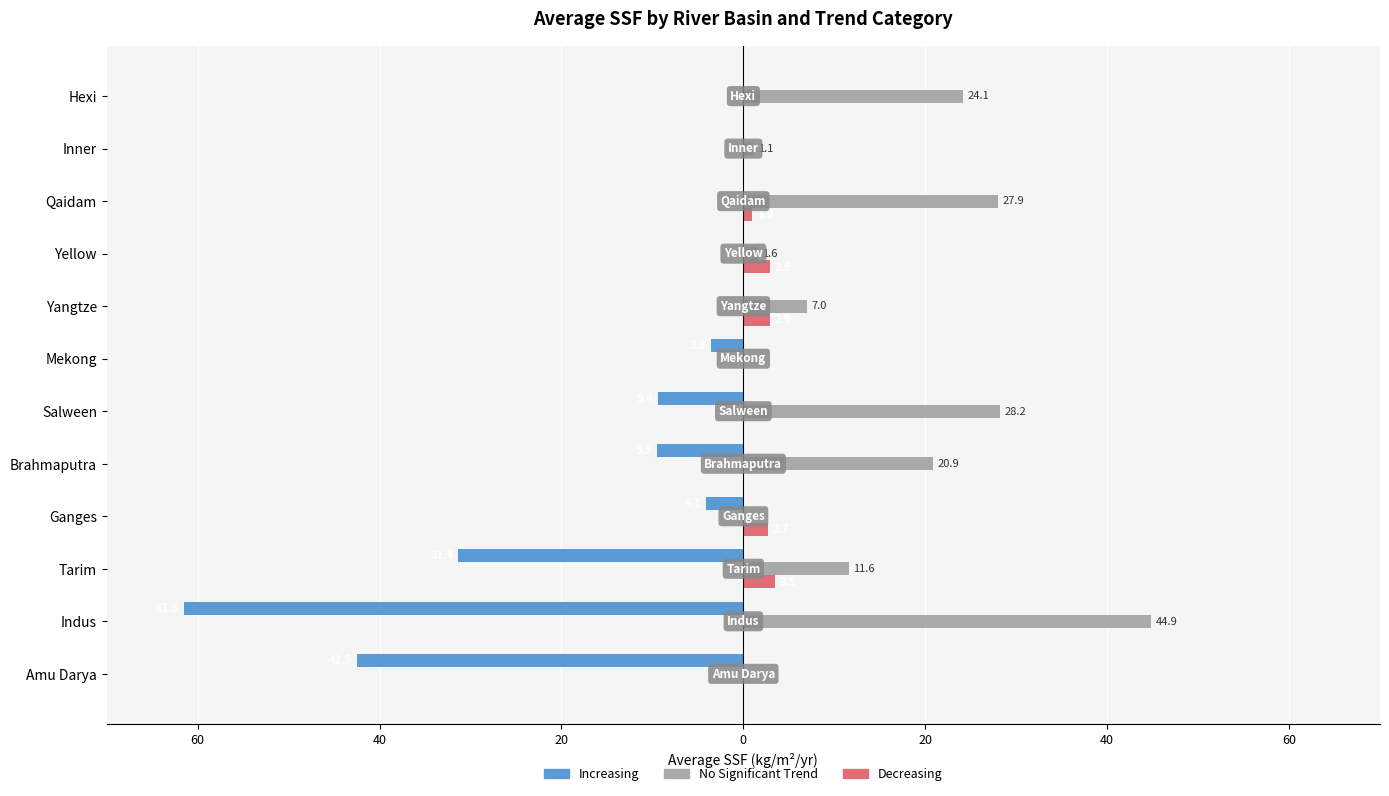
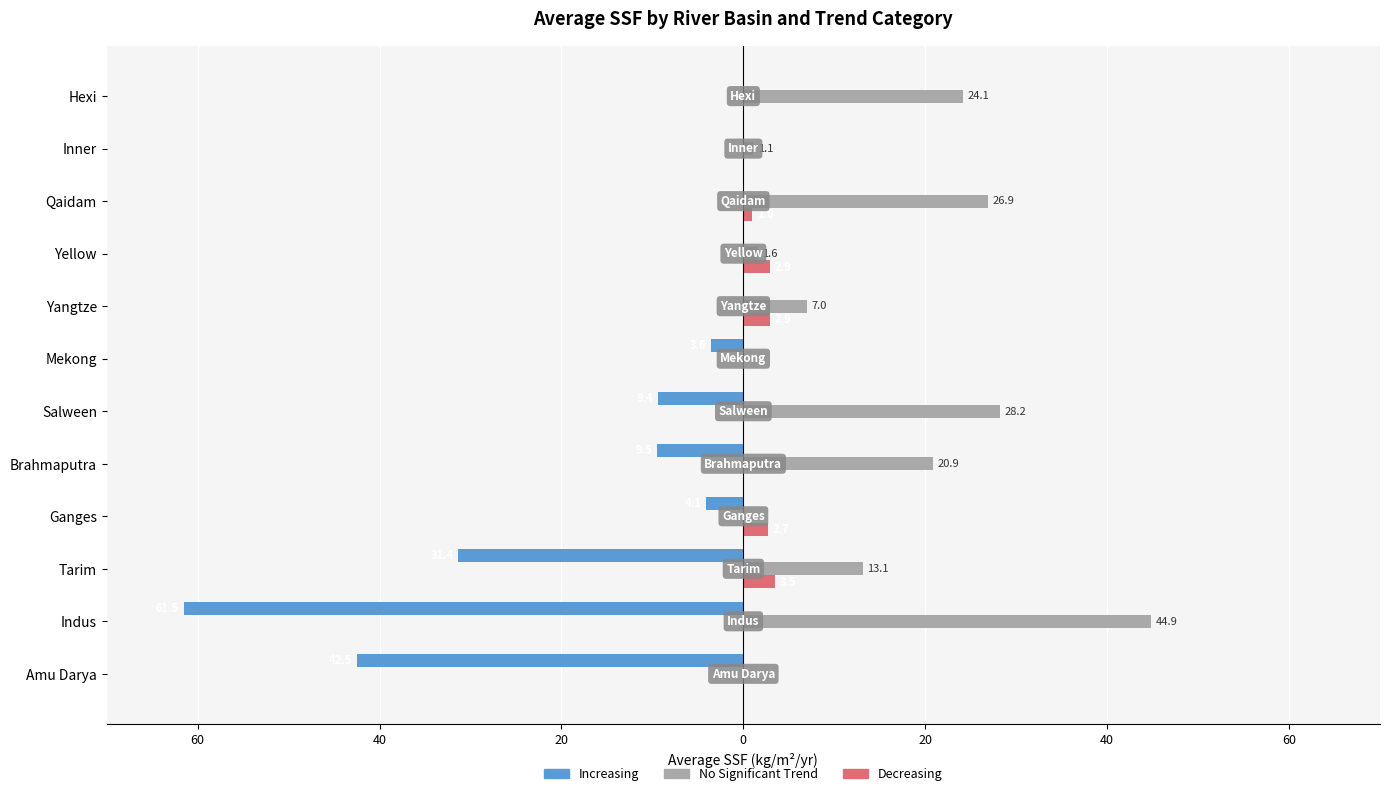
No Significant Trend, Qaidam: 27.9 -> 26.9
No Significant Trend, Tarim: 11.6 -> 13.1
